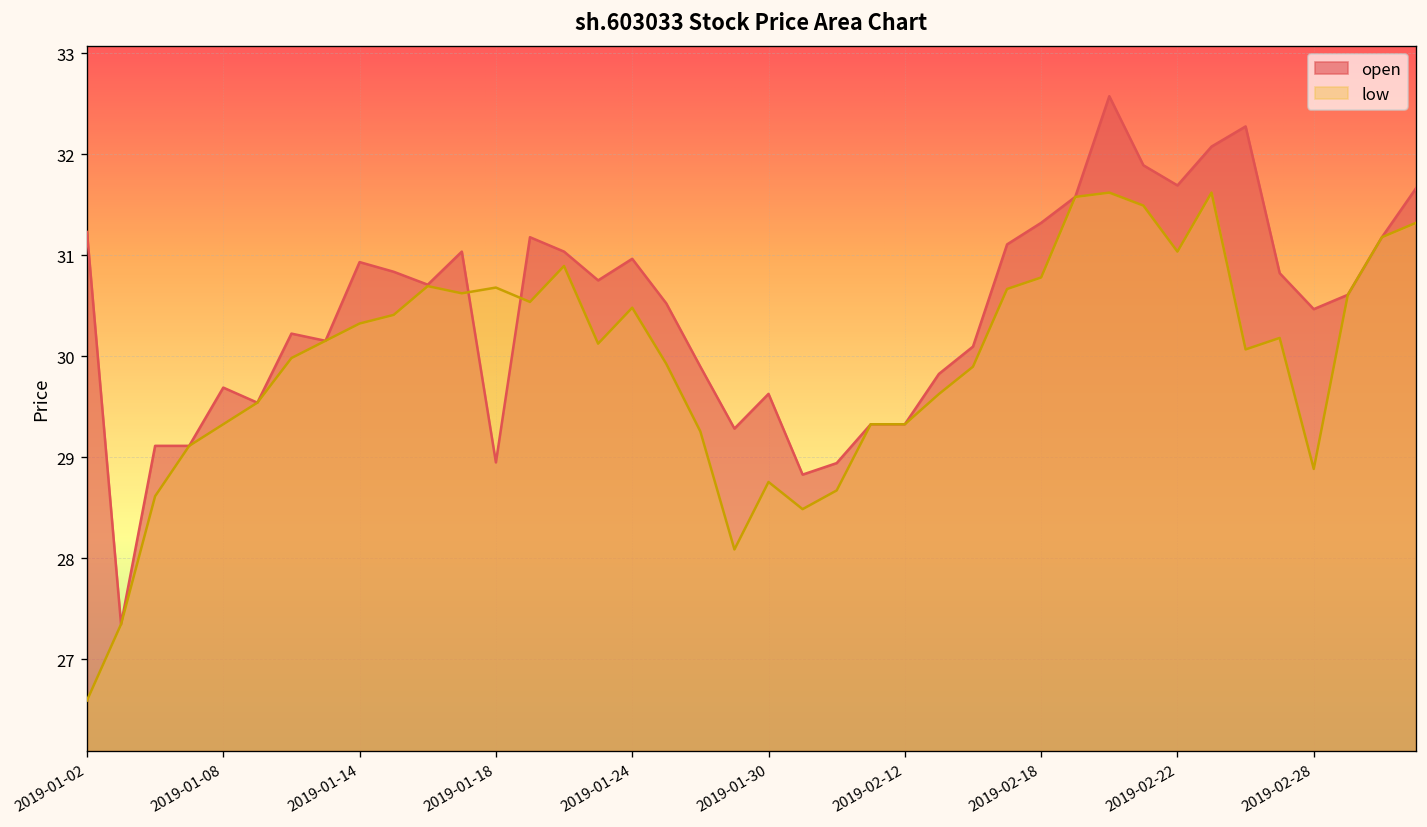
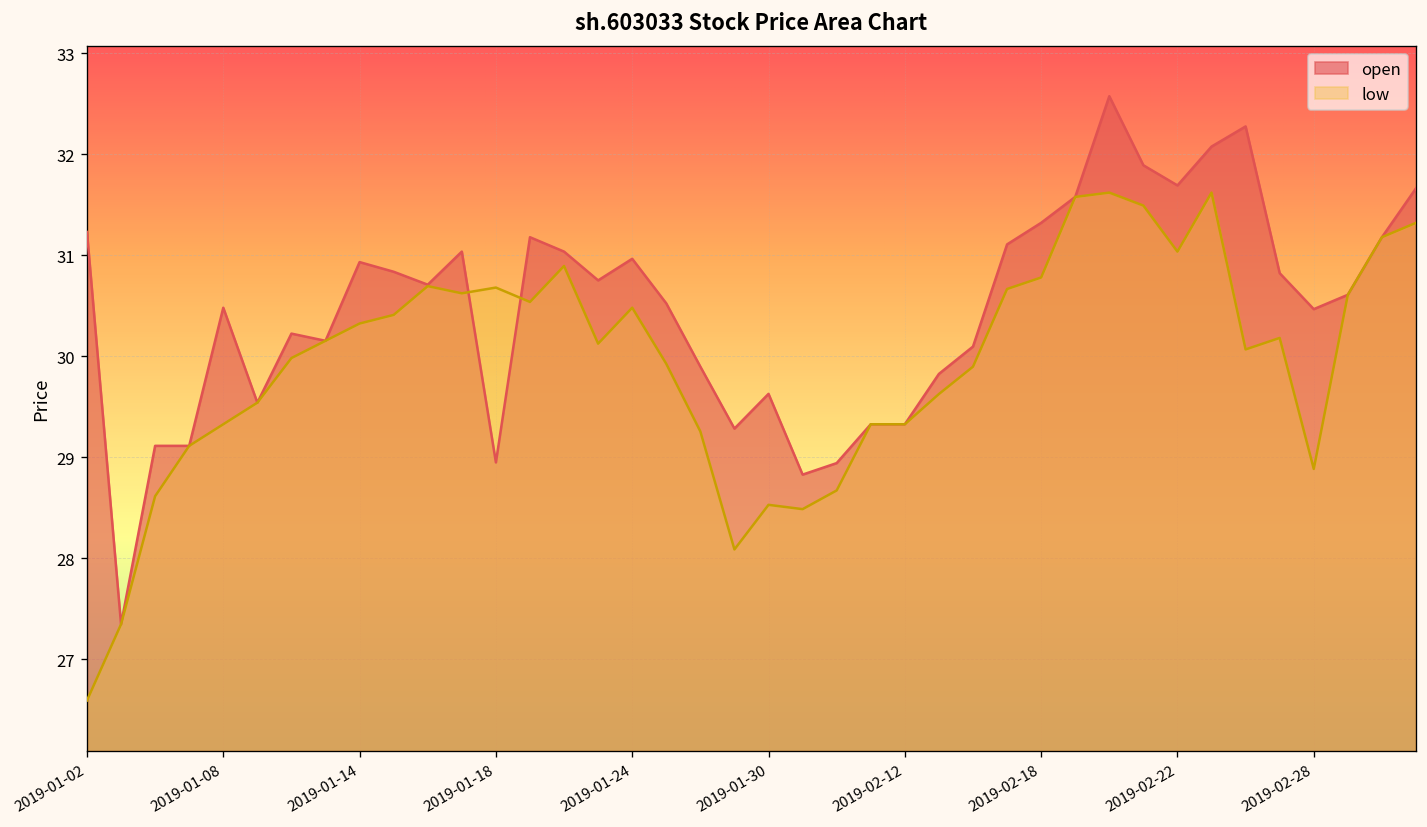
open, 2019-01-08: 29.7 -> 30.5
low, 2019-01-30: 28.8 -> 28.5
